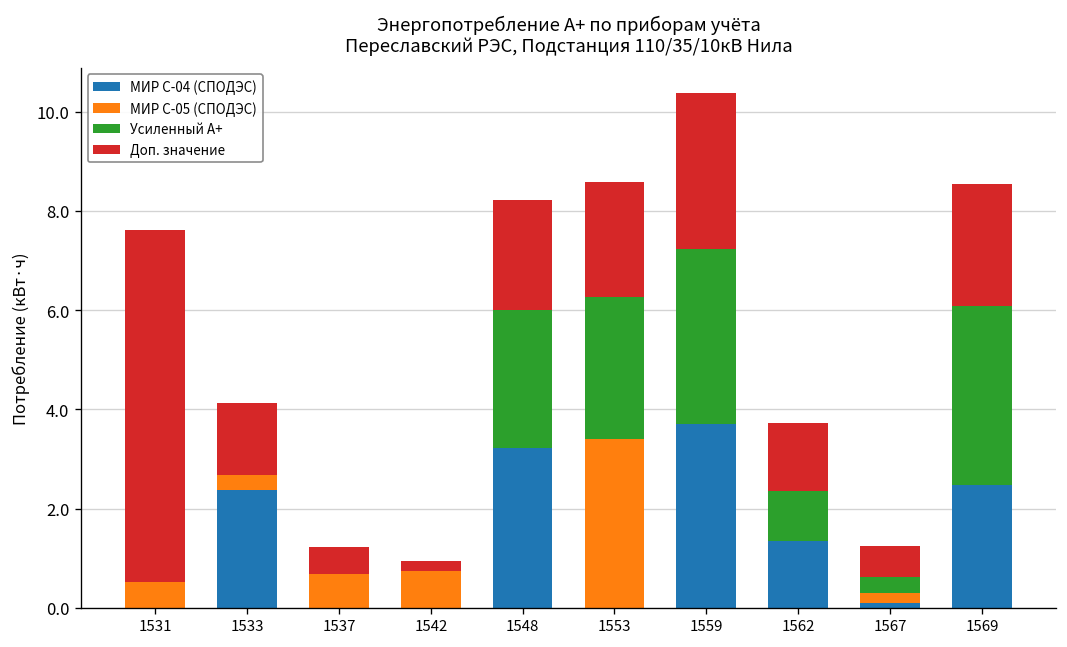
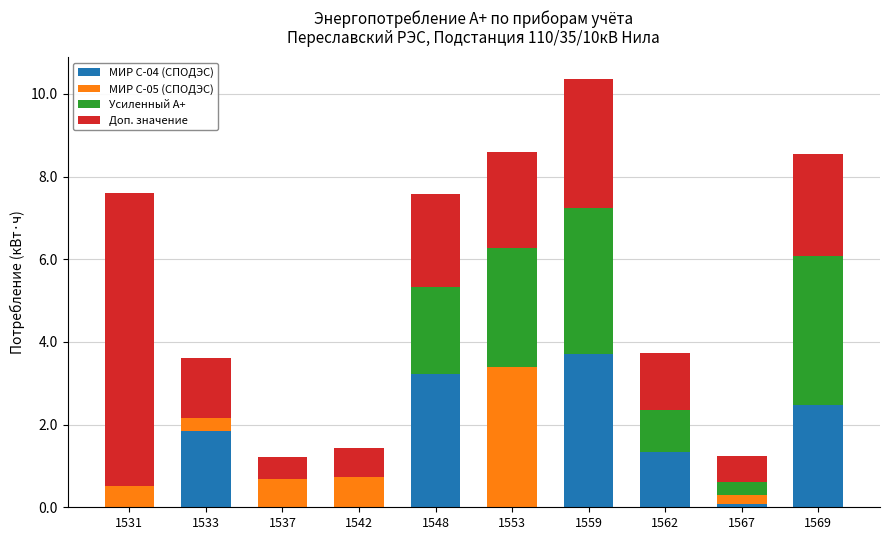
МИР С-04 (СПОДЭС), 1533: 2.4 -> 1.9
Доп. значение, 1542: 0.2 -> 0.7
Усиленный А+, 1548: 2.8 -> 2.1
